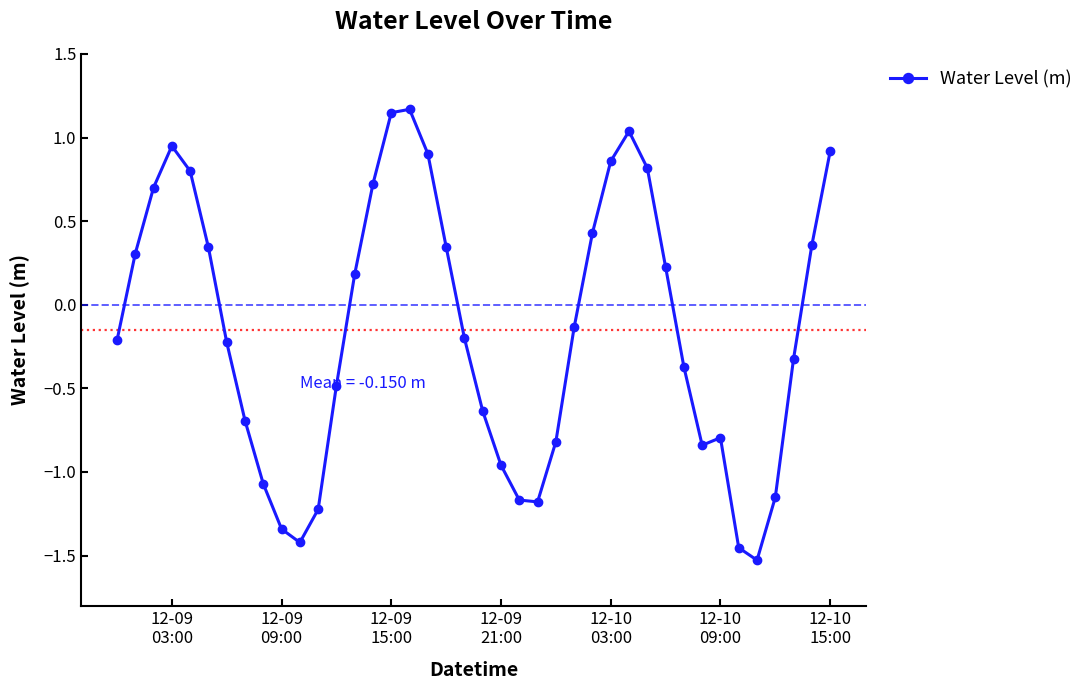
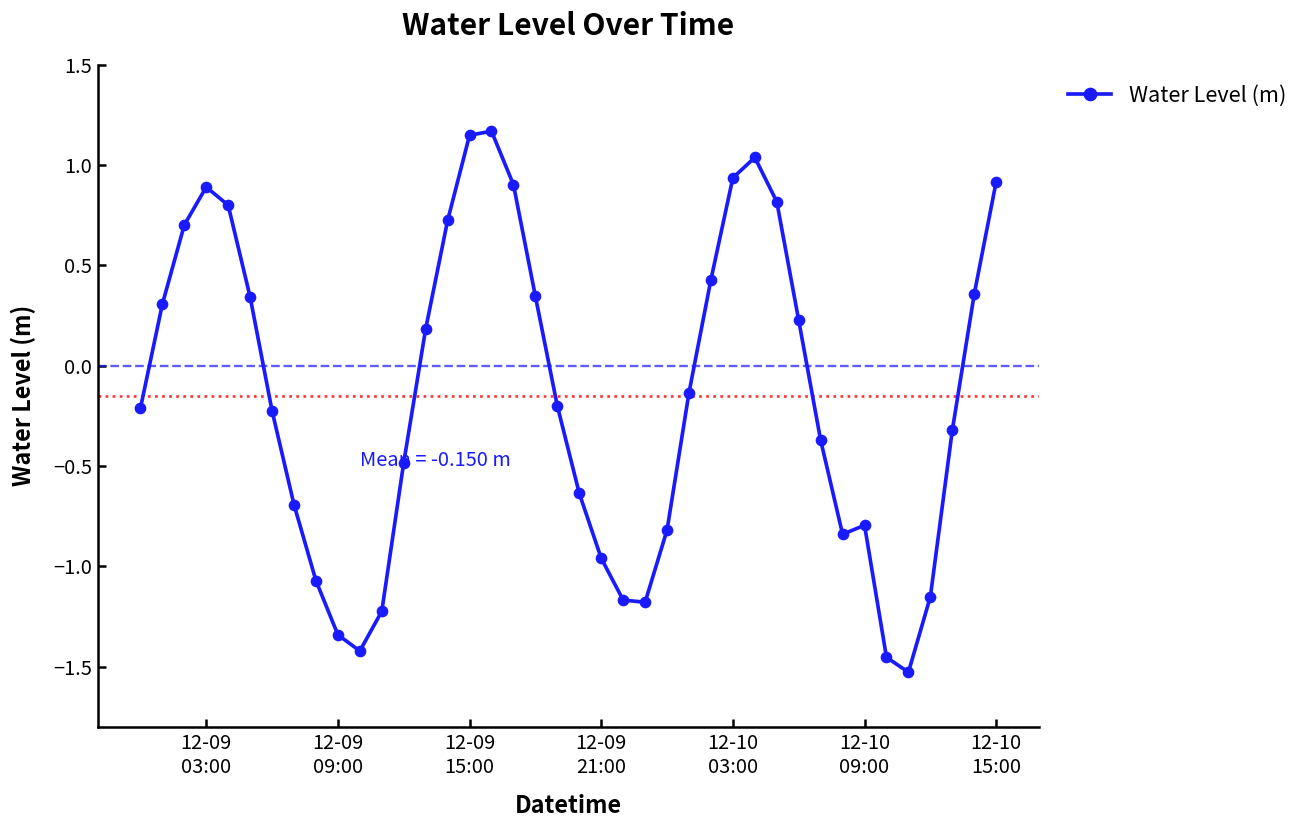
12-09 03:00: 0.95 -> 0.89
12-10 03:00: 0.86 -> 0.94
